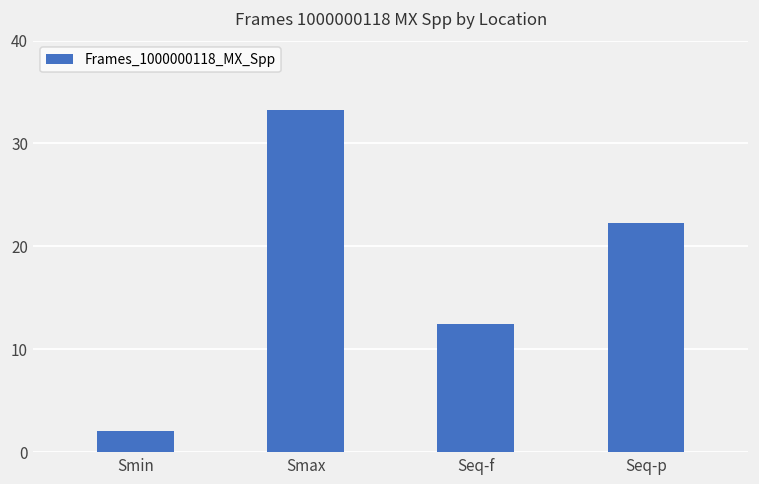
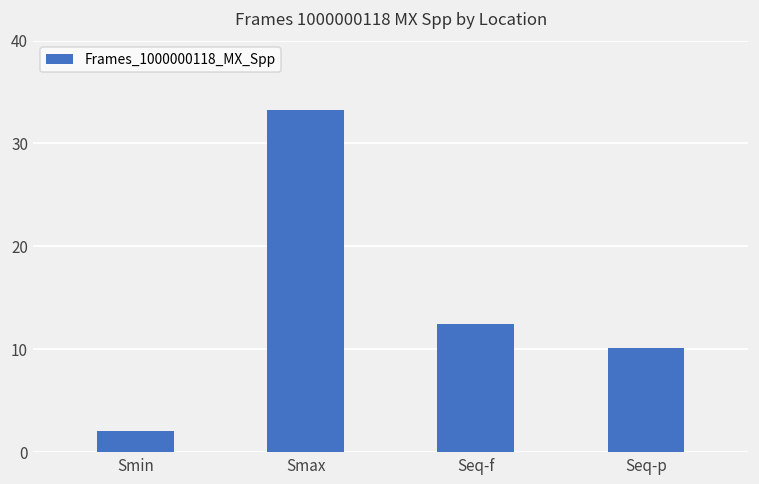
Seq-p: 22 -> 10
